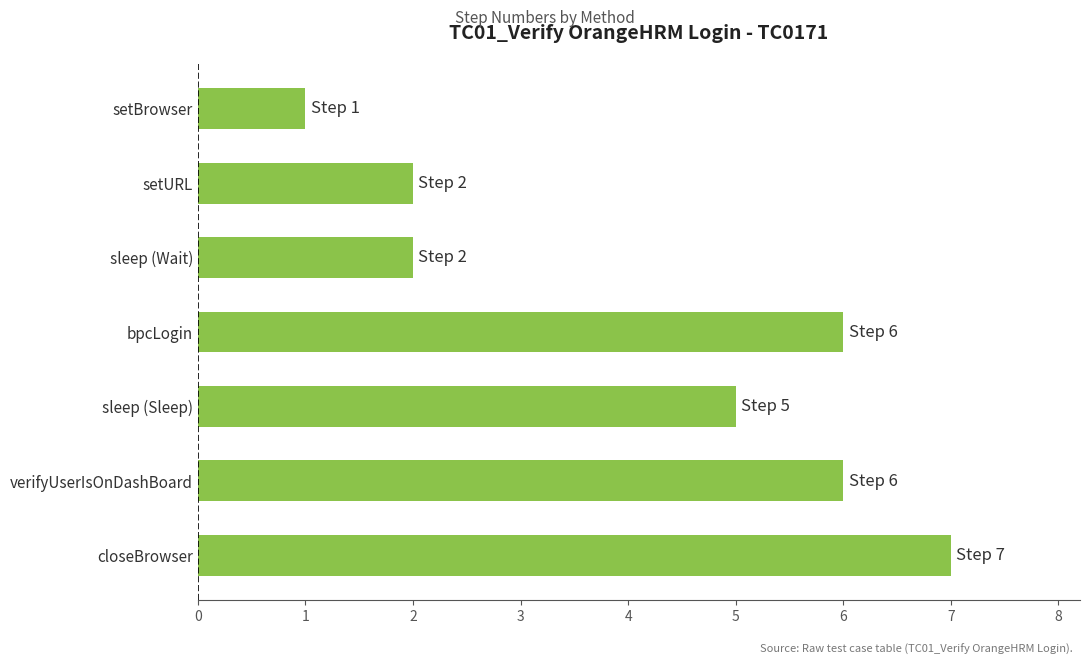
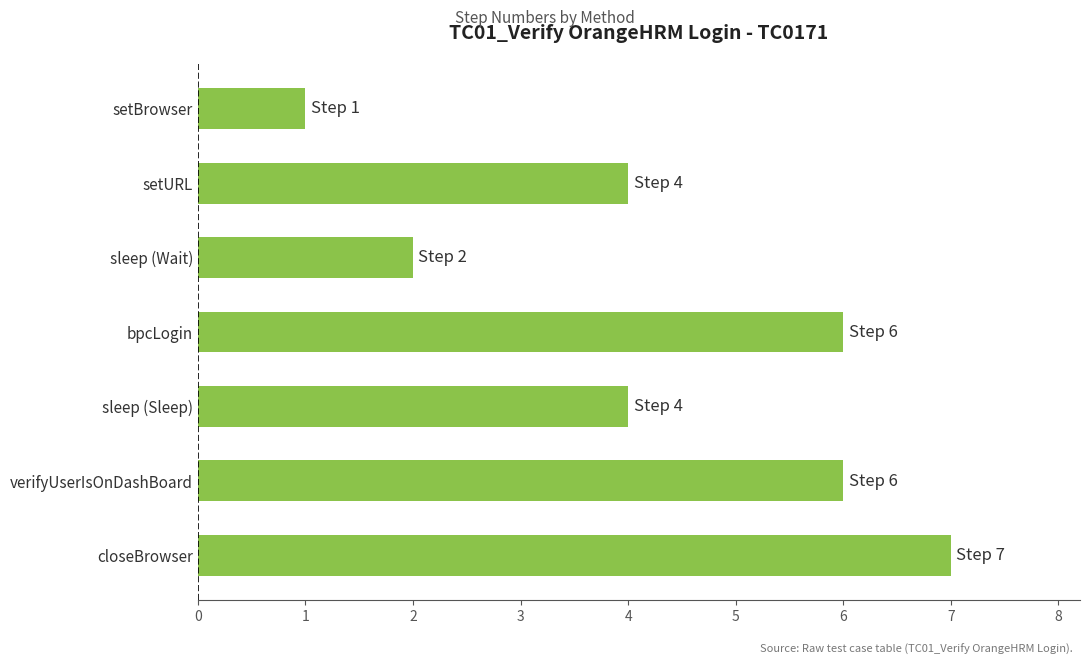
setURL: 2 -> 4
sleep (Sleep): 5 -> 4
